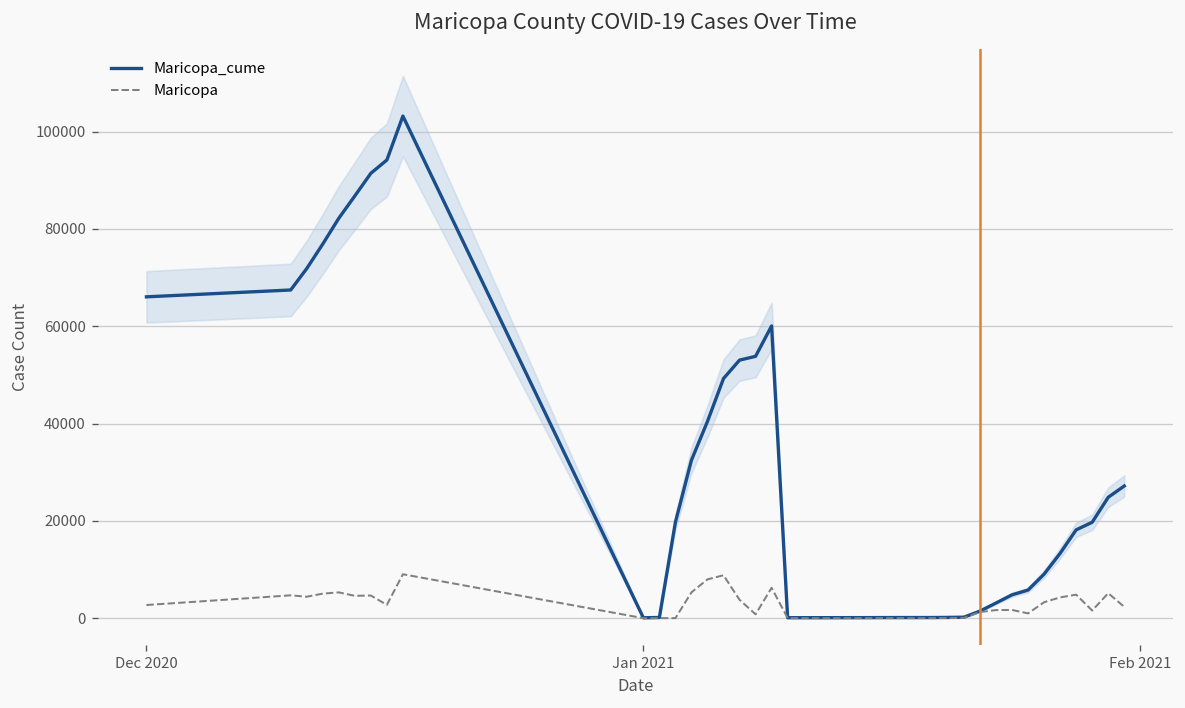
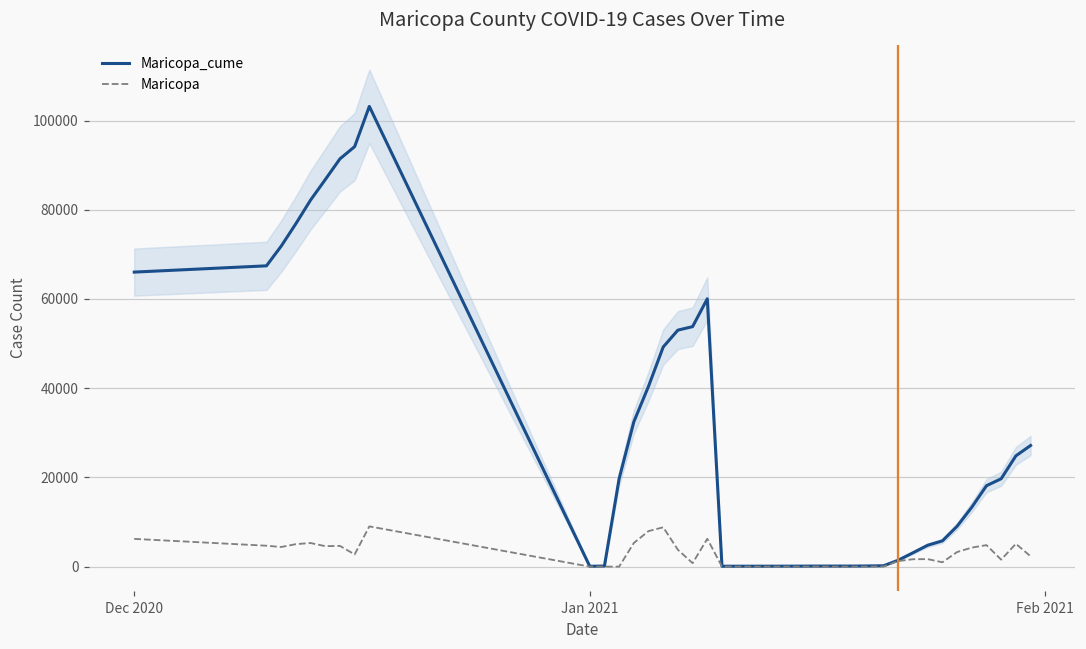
Maricopa, Dec 2020: 3000 -> 6000
